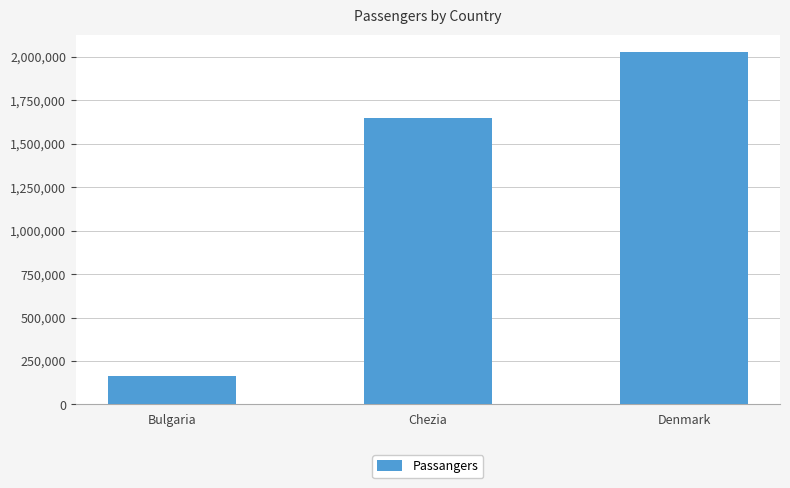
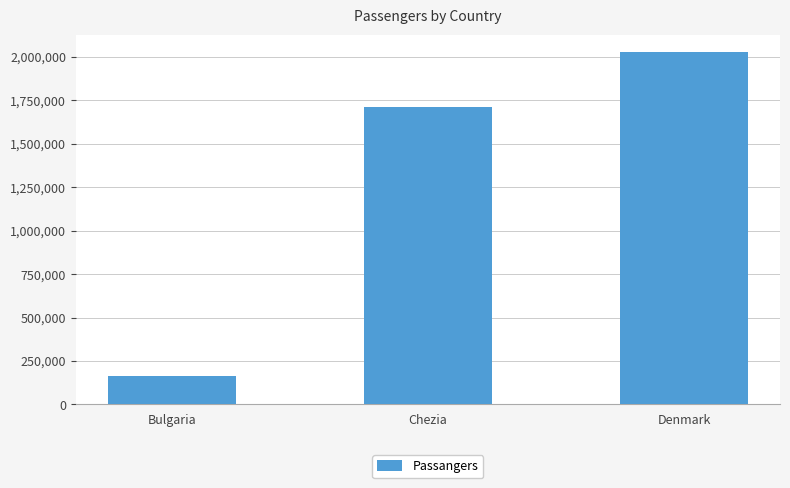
Chezia: 1,650,000 -> 1,710,000
